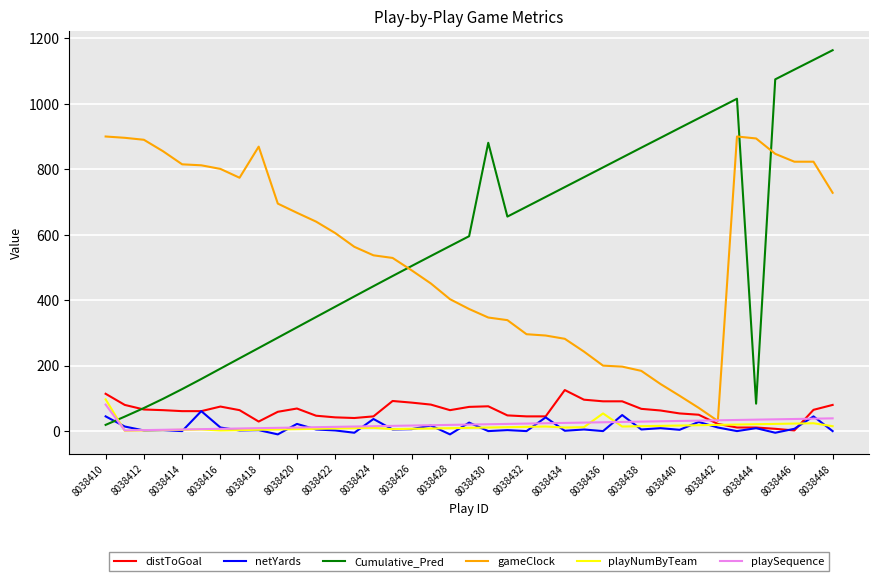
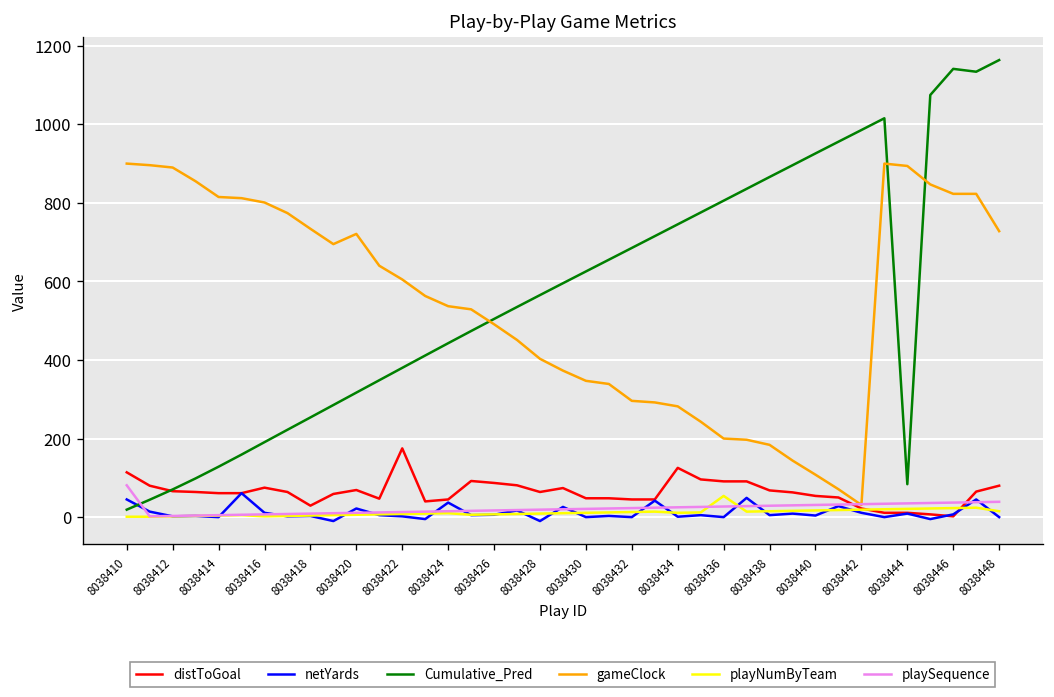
playNumByTeam, 8038410: 100 -> 0
gameClock, 8038418: 870 -> 730
gameClock, 8038420: 670 -> 720
distToGoal, 8038422: 40 -> 180
distToGoal, 8038430: 80 -> 50
Cumulative_Pred, 8038430: 880 -> 630
Cumulative_Pred, 8038446: 1100 -> 1140
